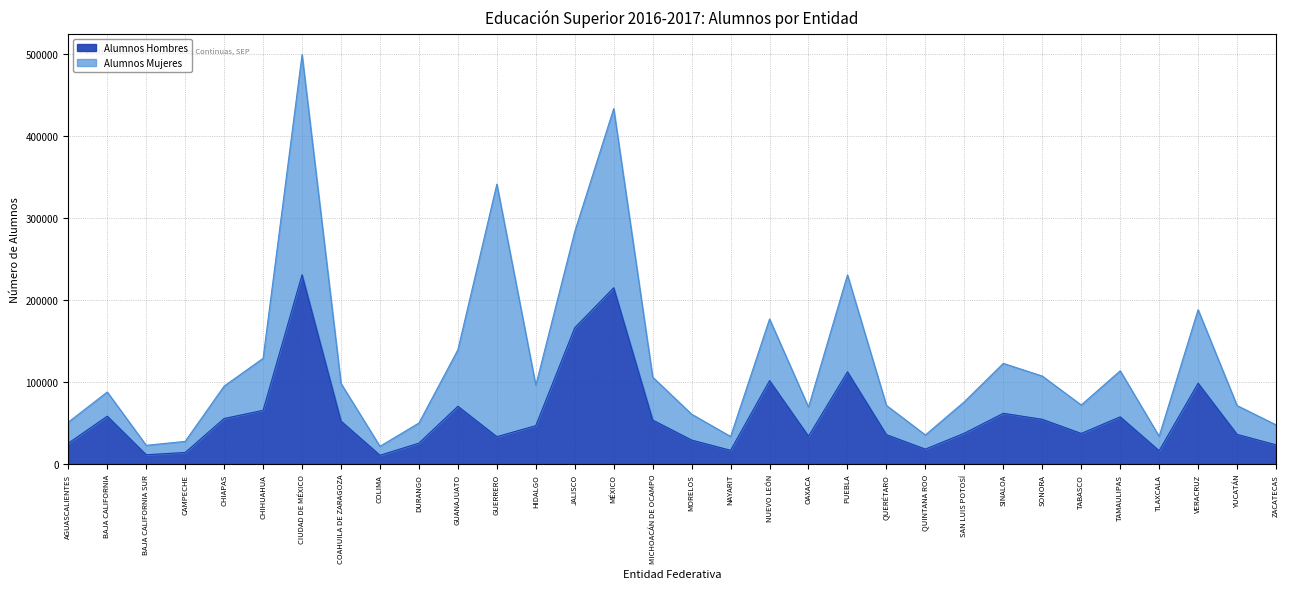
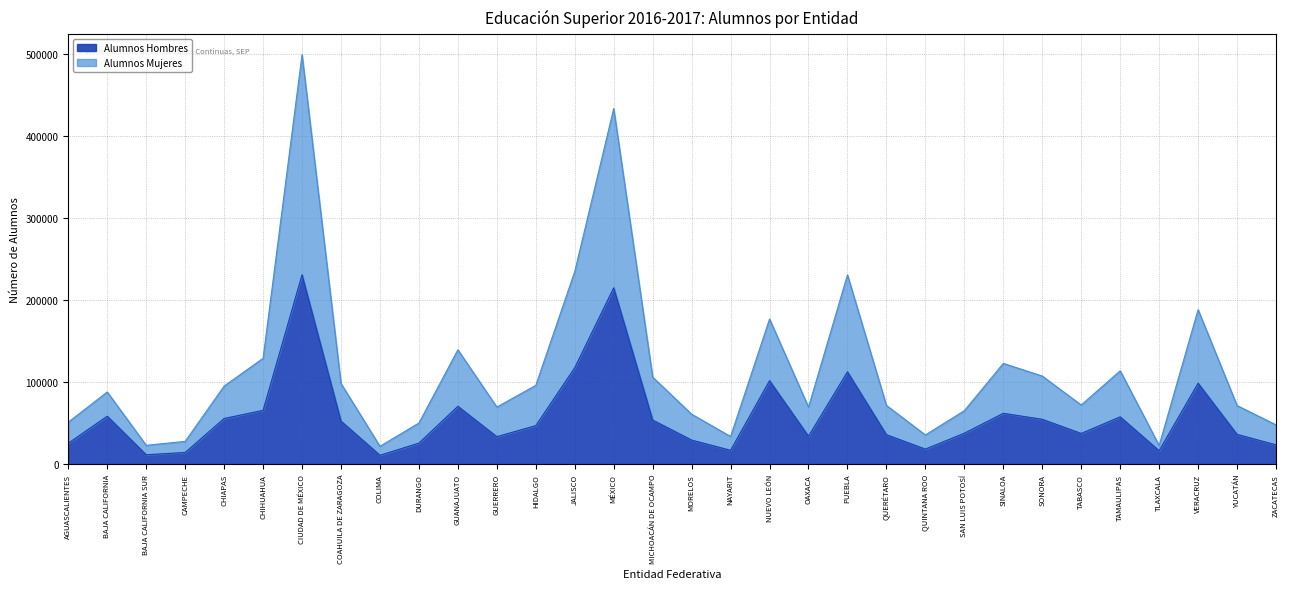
Alumnos Mujeres, GUERRERO: 310000 -> 40000
Alumnos Hombres, JALISCO: 170000 -> 120000
Alumnos Mujeres, SAN LUIS POTOSÍ: 40000 -> 30000
Alumnos Mujeres, TLAXCALA: 20000 -> 10000
